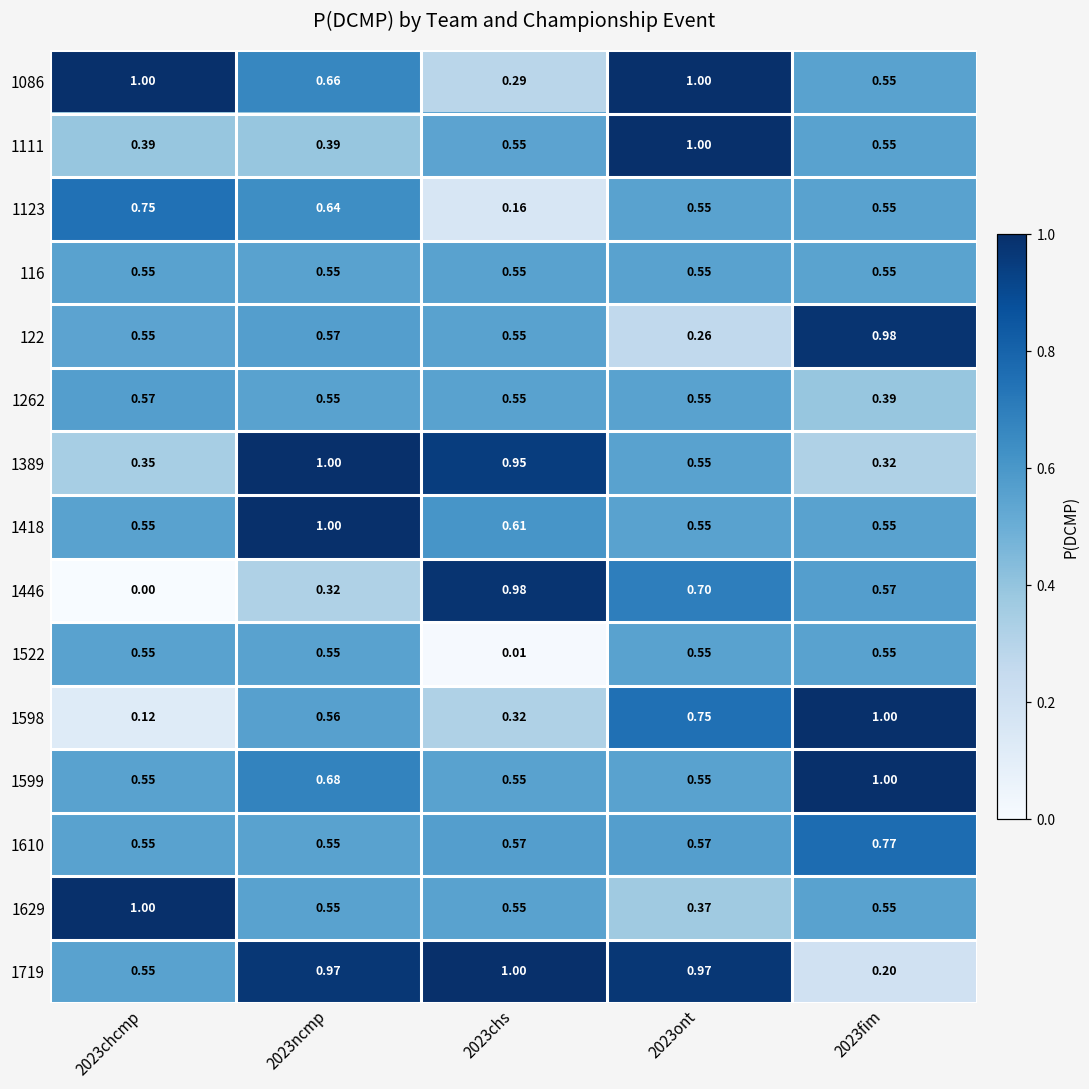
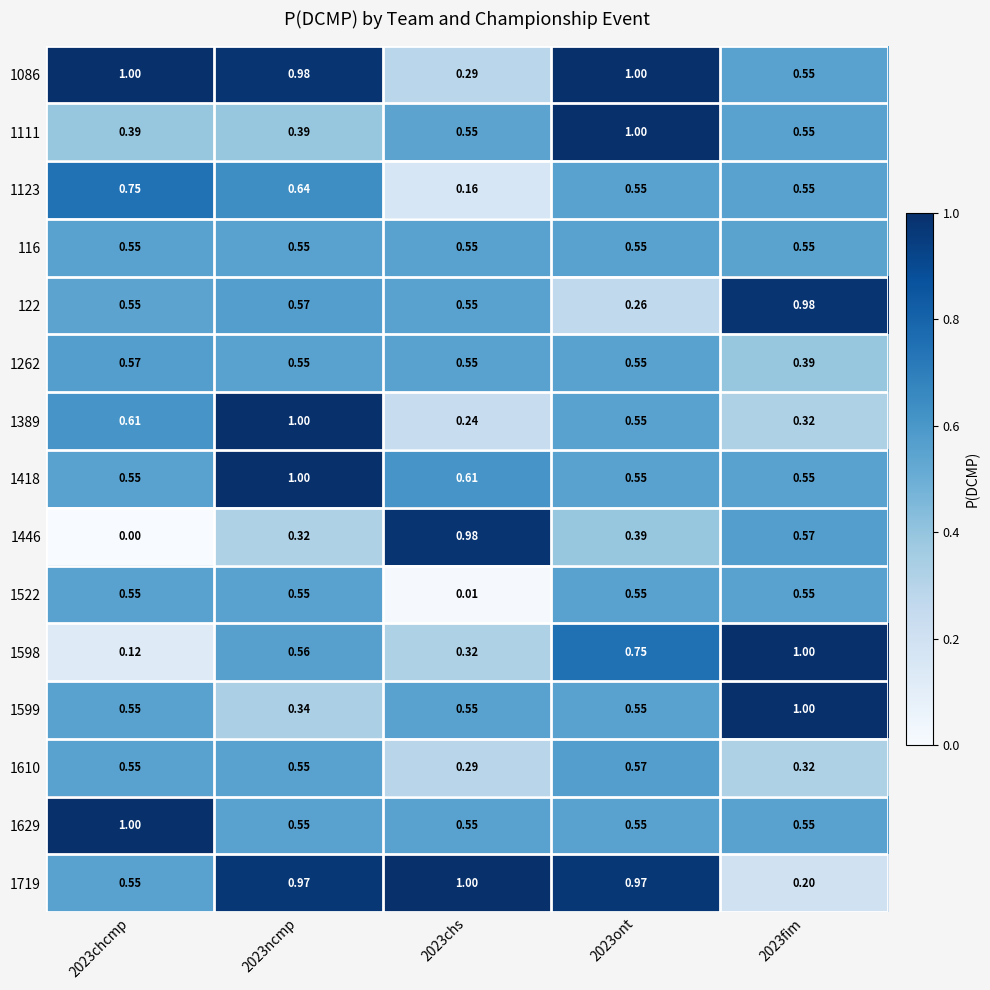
1086, 2023ncmp: 0.66 -> 0.98
1389, 2023chcmp: 0.35 -> 0.61
1389, 2023chs: 0.95 -> 0.24
1446, 2023ont: 0.70 -> 0.39
1599, 2023ncmp: 0.68 -> 0.34
1610, 2023chs: 0.57 -> 0.29
1610, 2023fim: 0.77 -> 0.32
1629, 2023ont: 0.37 -> 0.55
